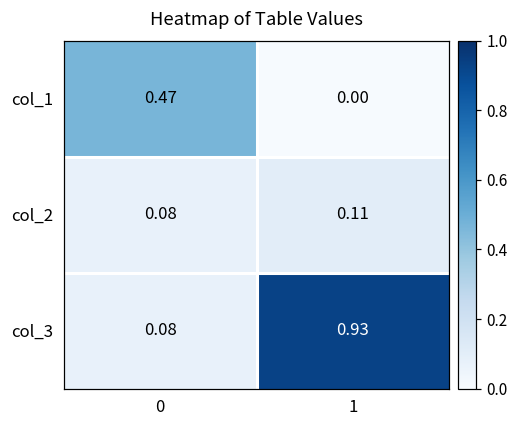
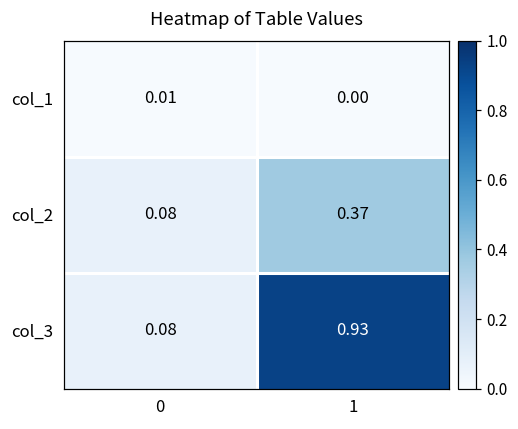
col_1, 0: 0.47 -> 0.01
col_2, 1: 0.11 -> 0.37
